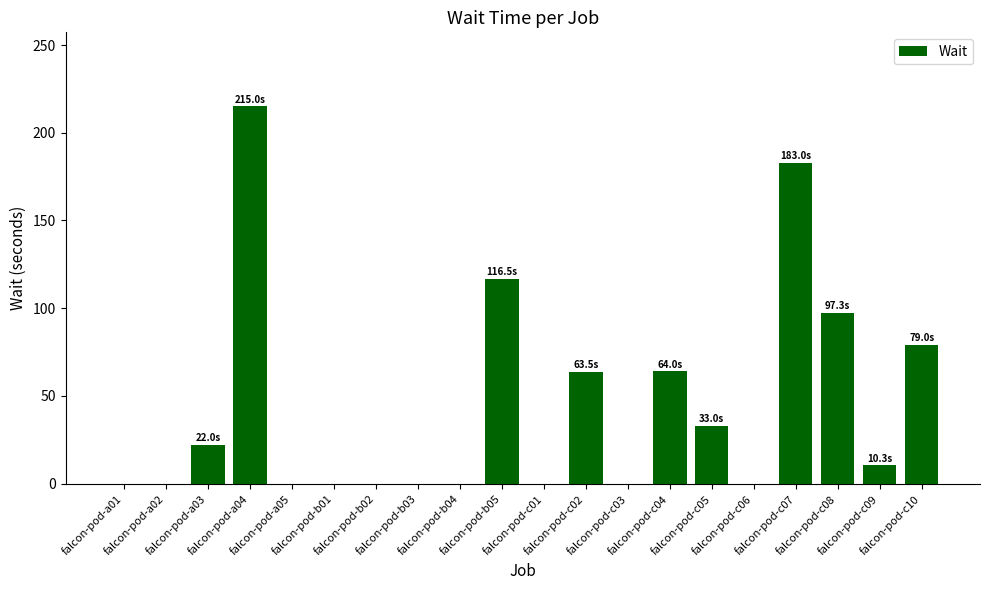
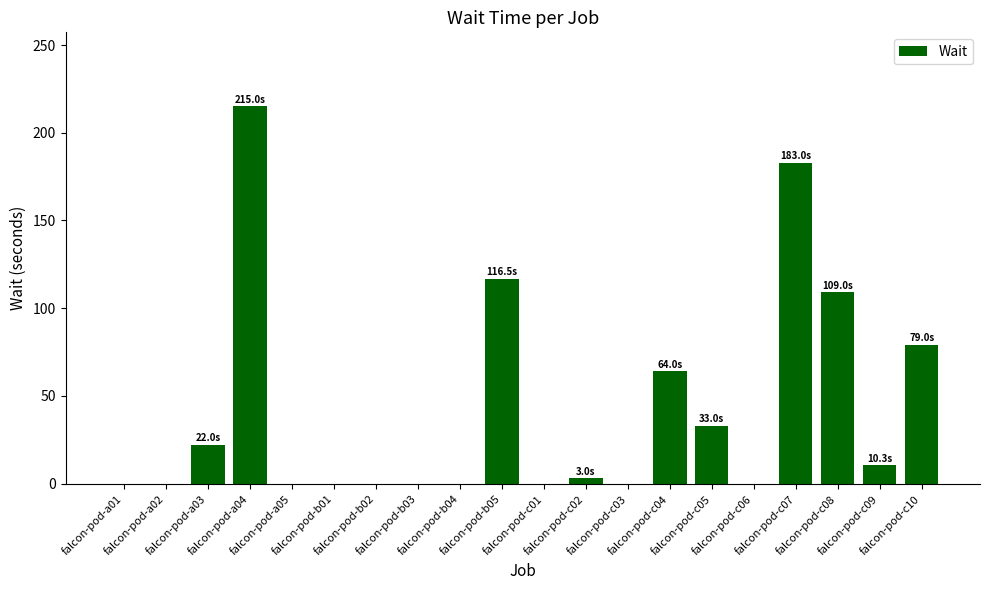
falcon-pod-c02: 63.5s -> 3.0s
falcon-pod-c08: 97.3s -> 109.0s
